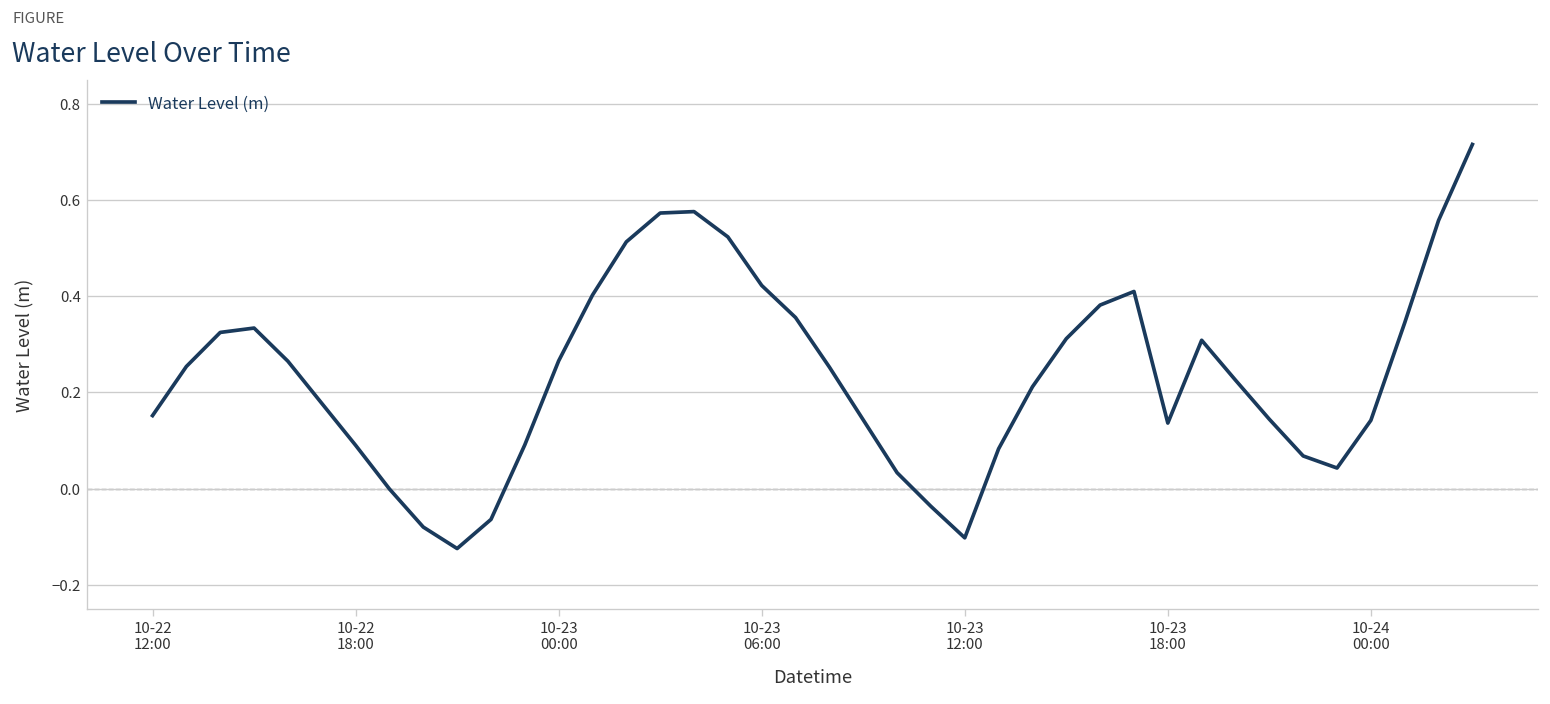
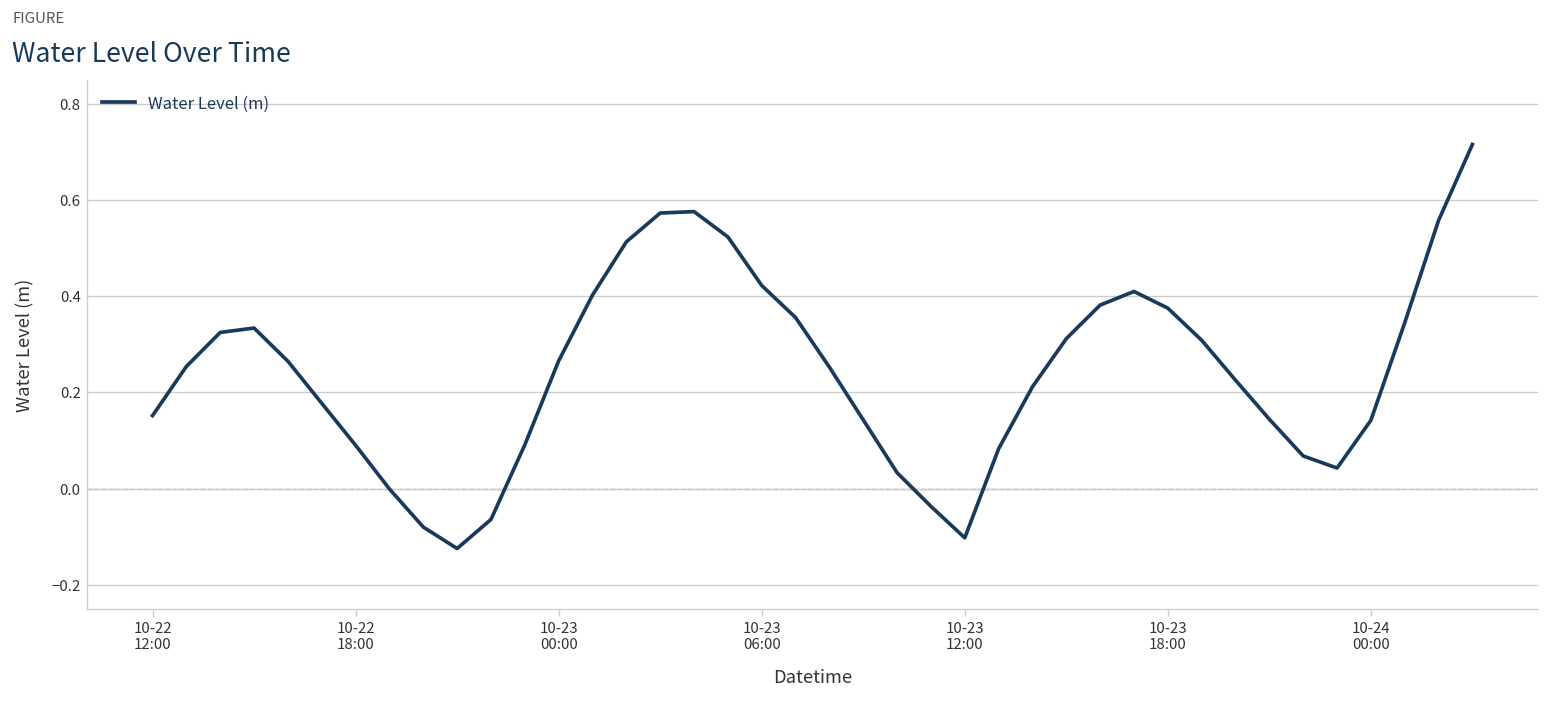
10-23 18:00: 0.14 -> 0.38
